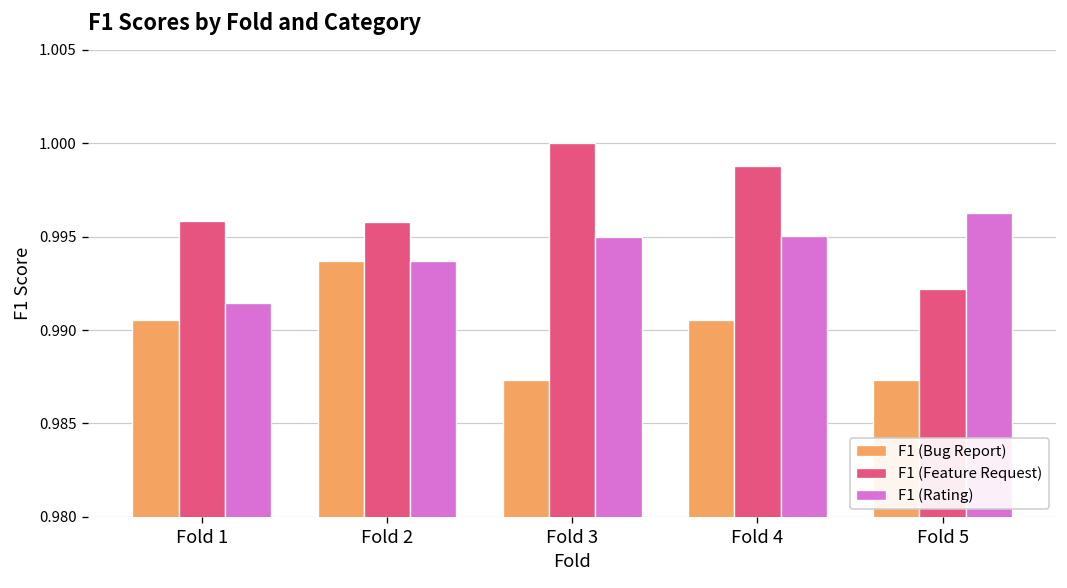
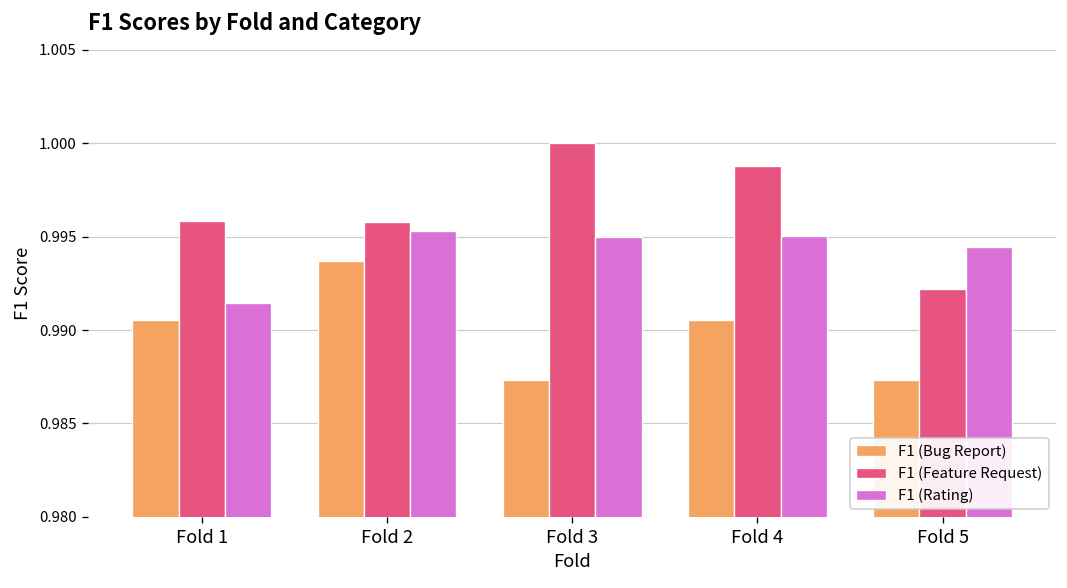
F1 (Rating), Fold 2: 0.9937 -> 0.9953
F1 (Rating), Fold 5: 0.9963 -> 0.9944
